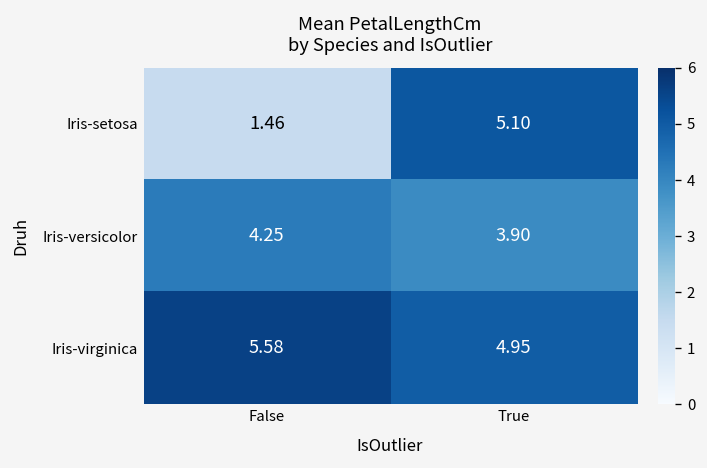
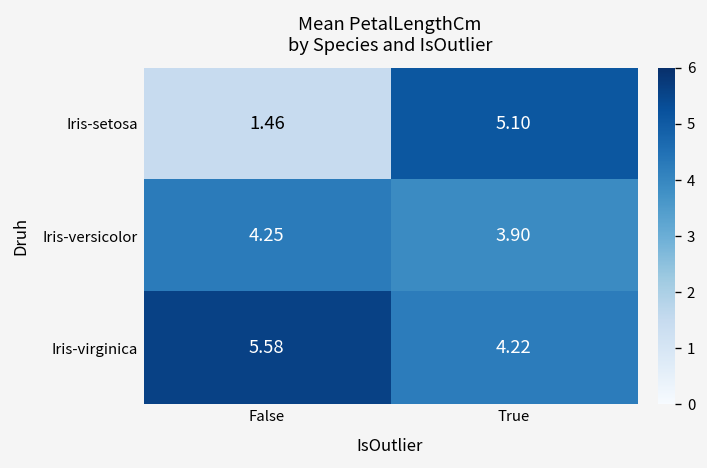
Iris-virginica, True: 4.95 -> 4.22
